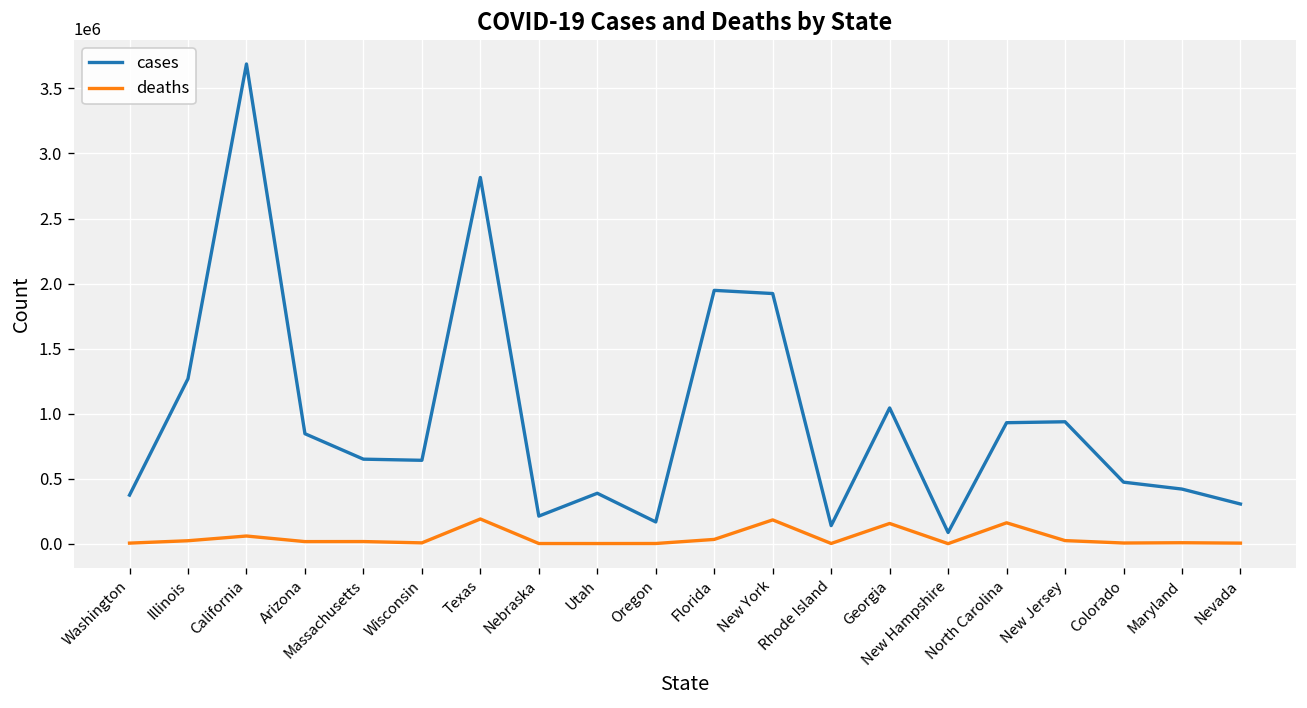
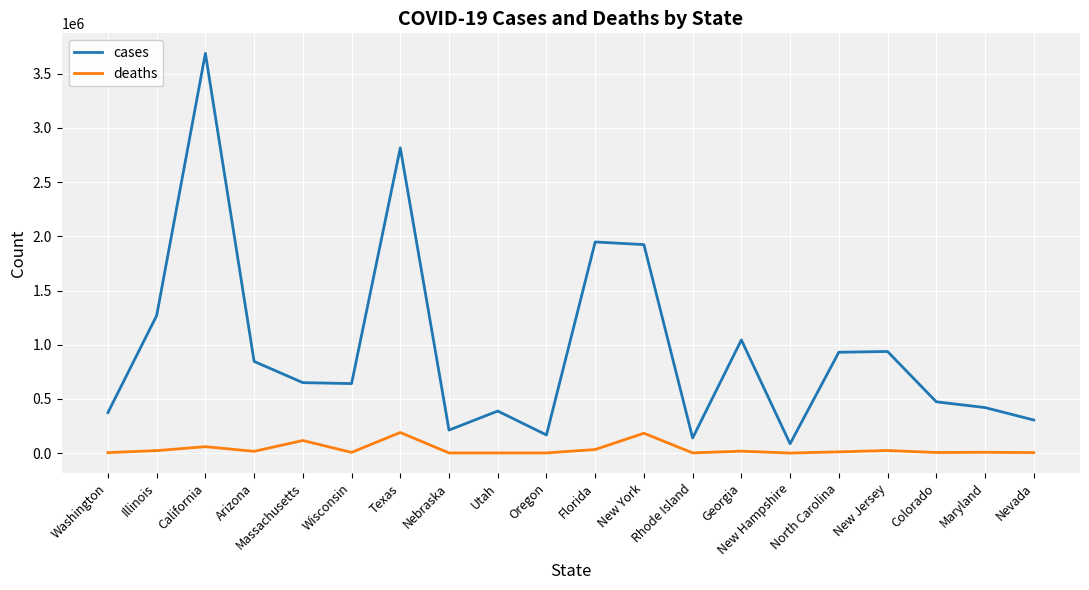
deaths, Massachusetts: 20000 -> 120000
deaths, Georgia: 160000 -> 20000
deaths, North Carolina: 160000 -> 10000
